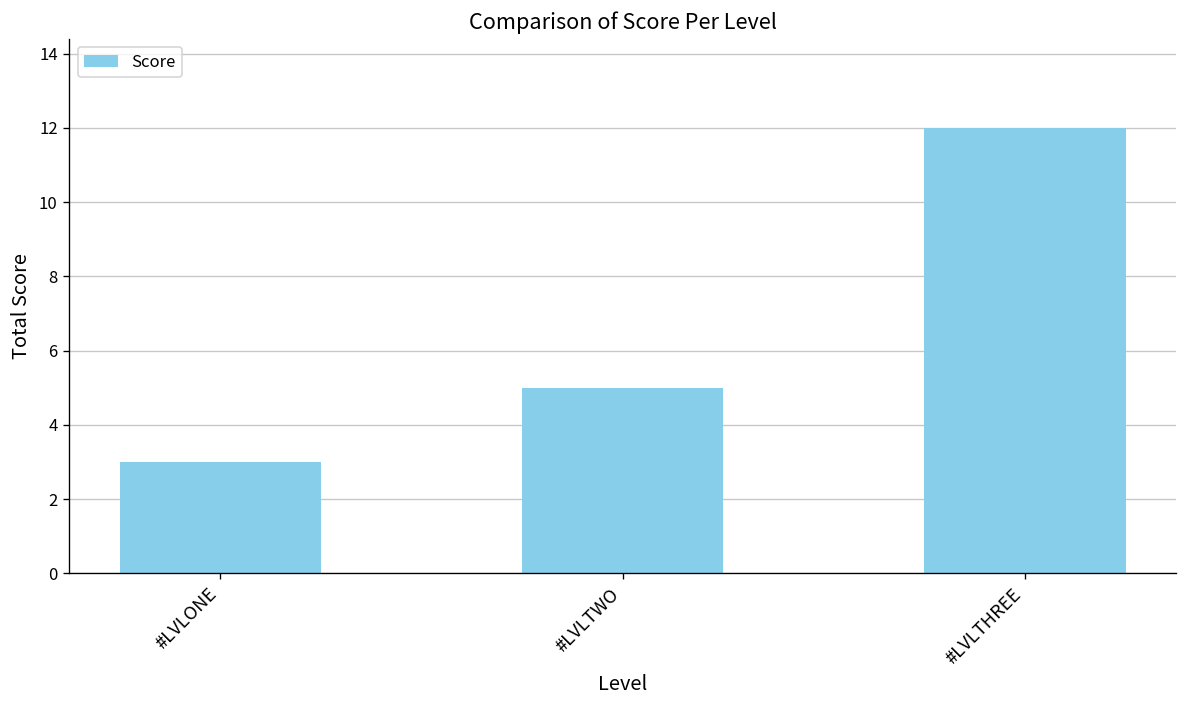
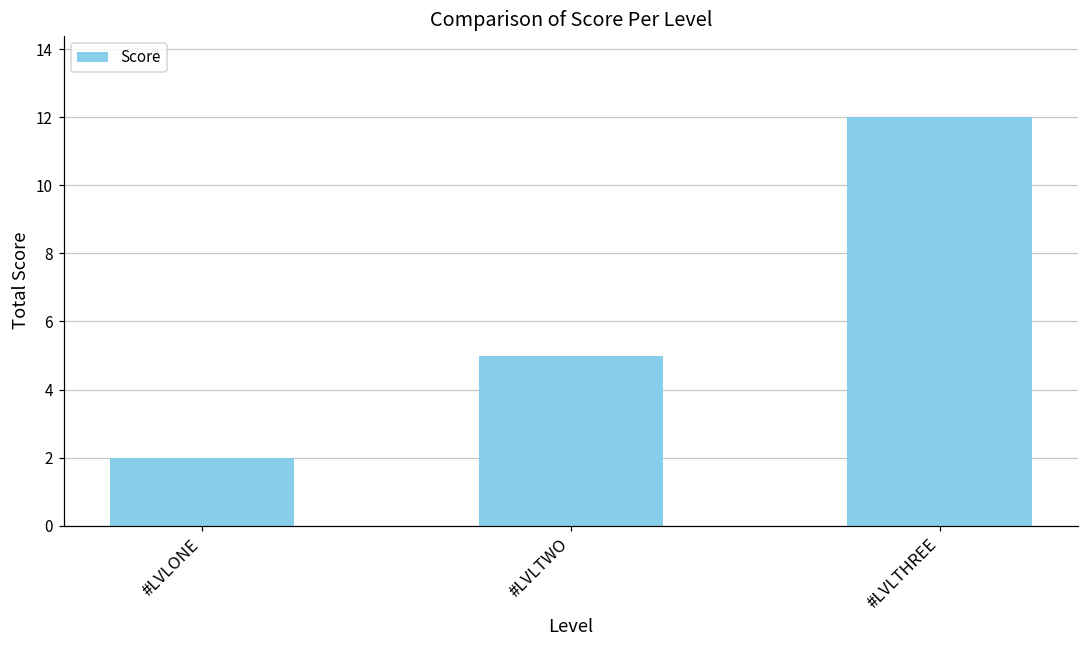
#LVLONE: 3 -> 2
